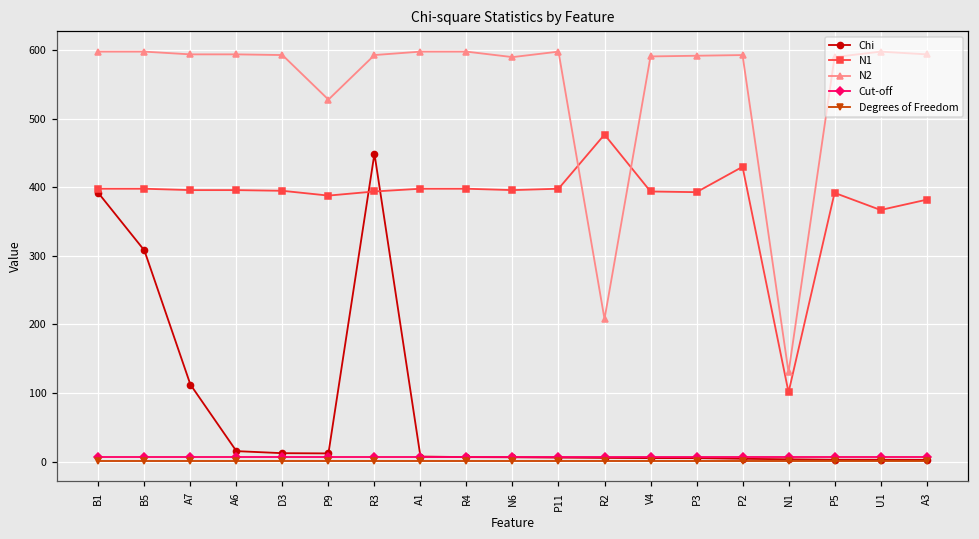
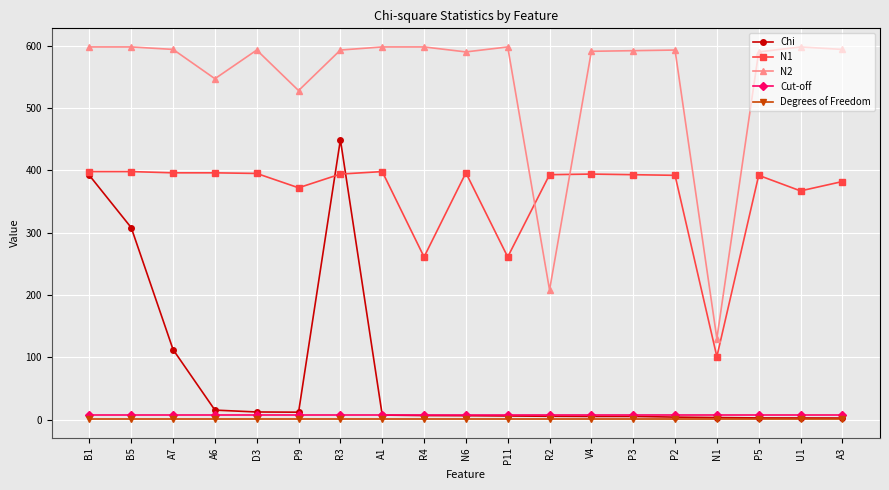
N2, A6: 590 -> 550
N1, P9: 390 -> 370
N1, R4: 400 -> 260
N1, P11: 400 -> 260
N1, R2: 480 -> 390
N1, P2: 430 -> 390
